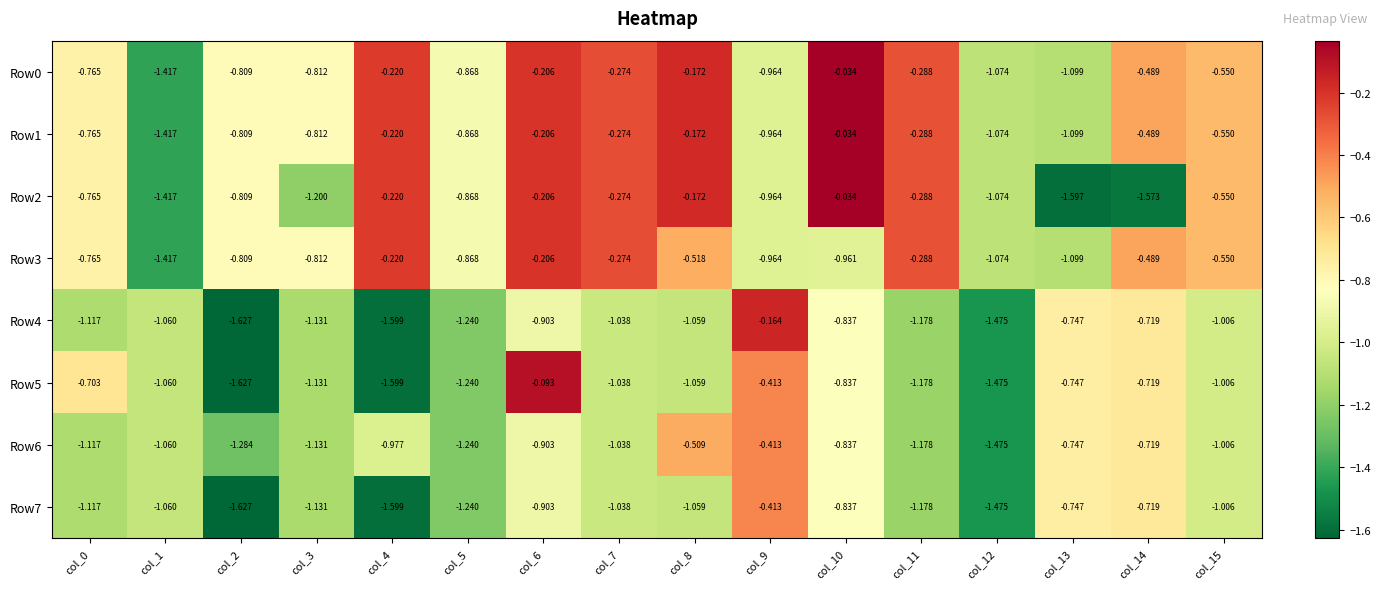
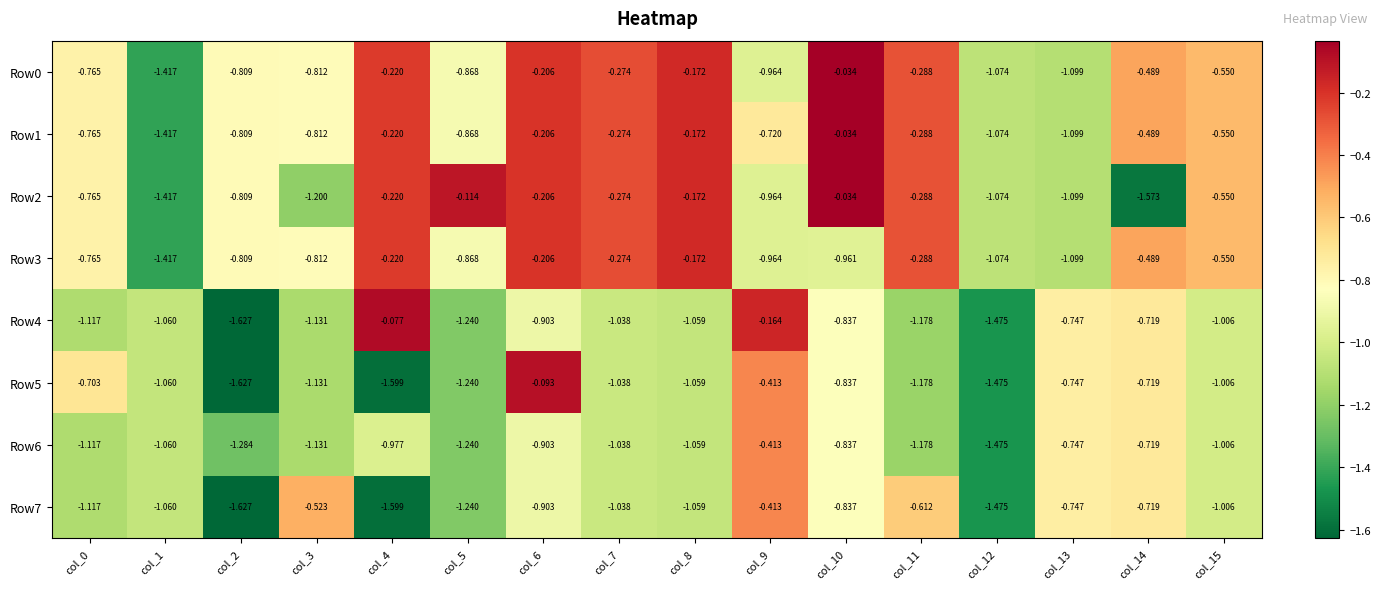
Row1, col_9: -0.964 -> -0.720
Row2, col_5: -0.868 -> -0.114
Row2, col_13: -1.597 -> -1.099
Row3, col_8: -0.518 -> -0.172
Row4, col_4: -1.599 -> -0.077
Row6, col_8: -0.509 -> -1.059
Row7, col_3: -1.131 -> -0.523
Row7, col_11: -1.178 -> -0.612
